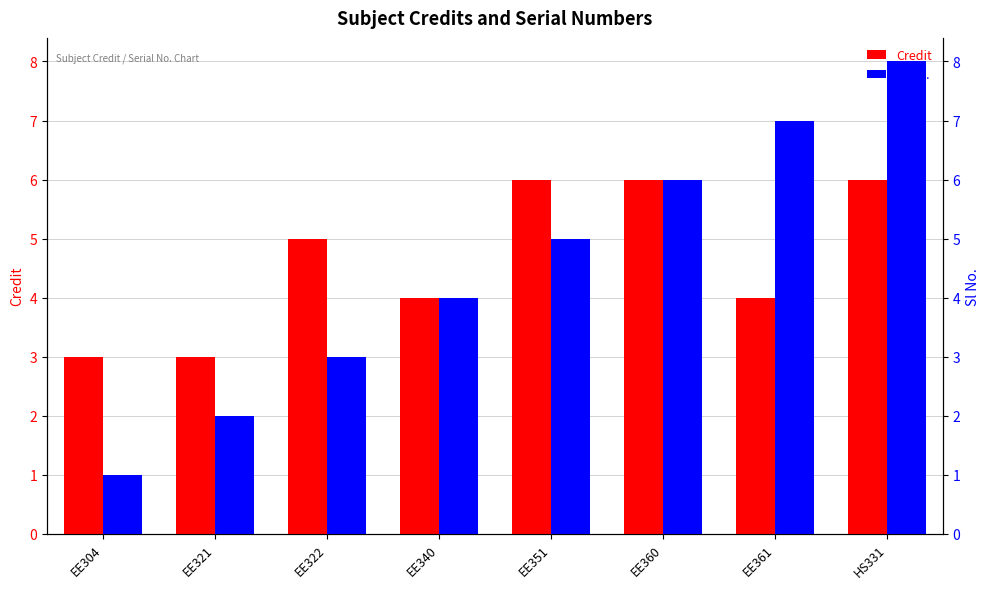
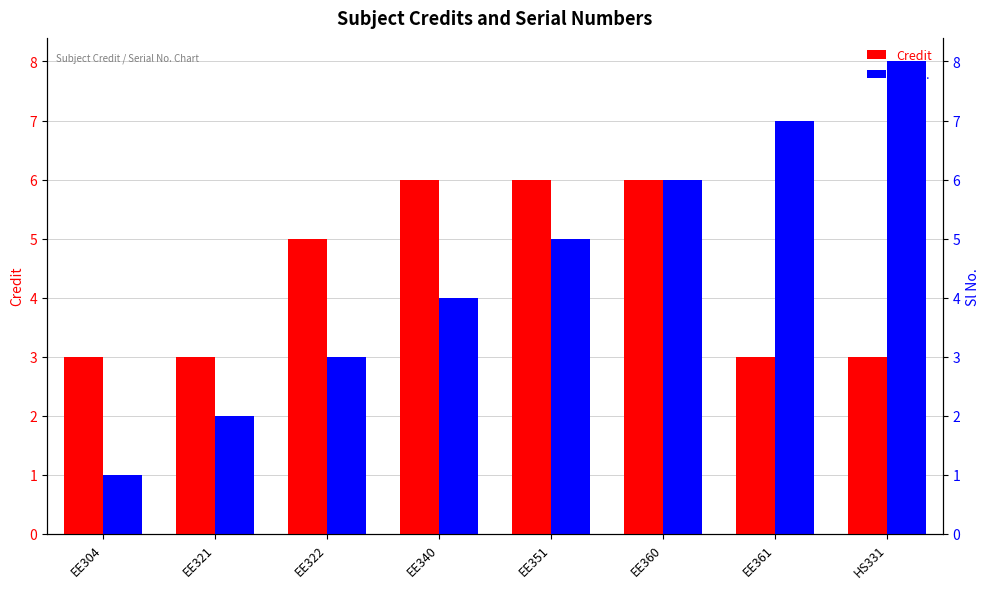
Credit, EE340: 4 -> 6
Credit, EE361: 4 -> 3
Credit, HS331: 6 -> 3
